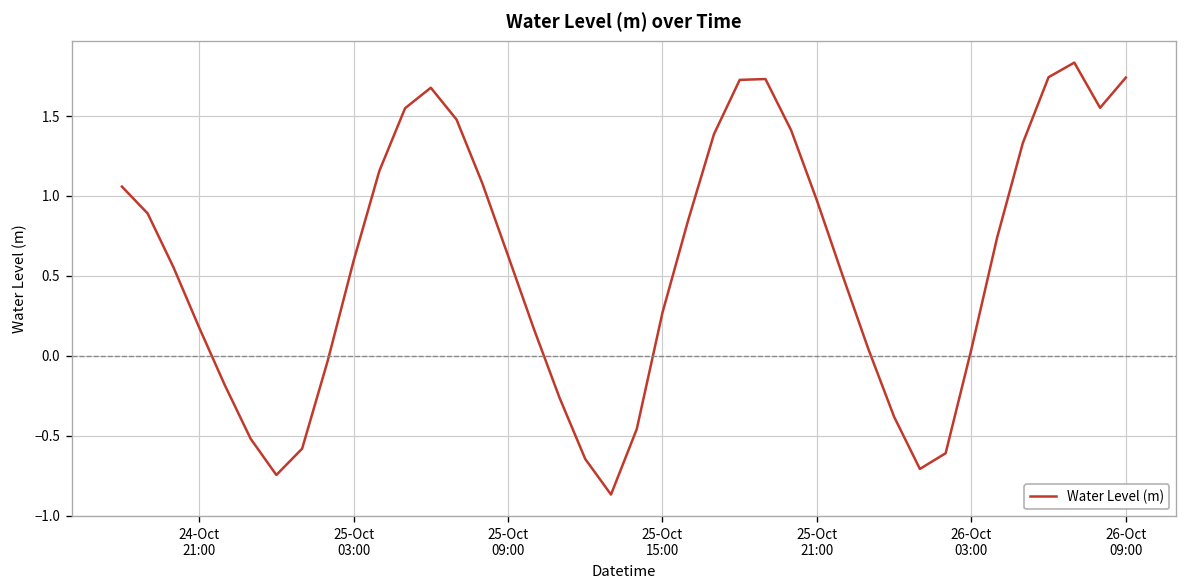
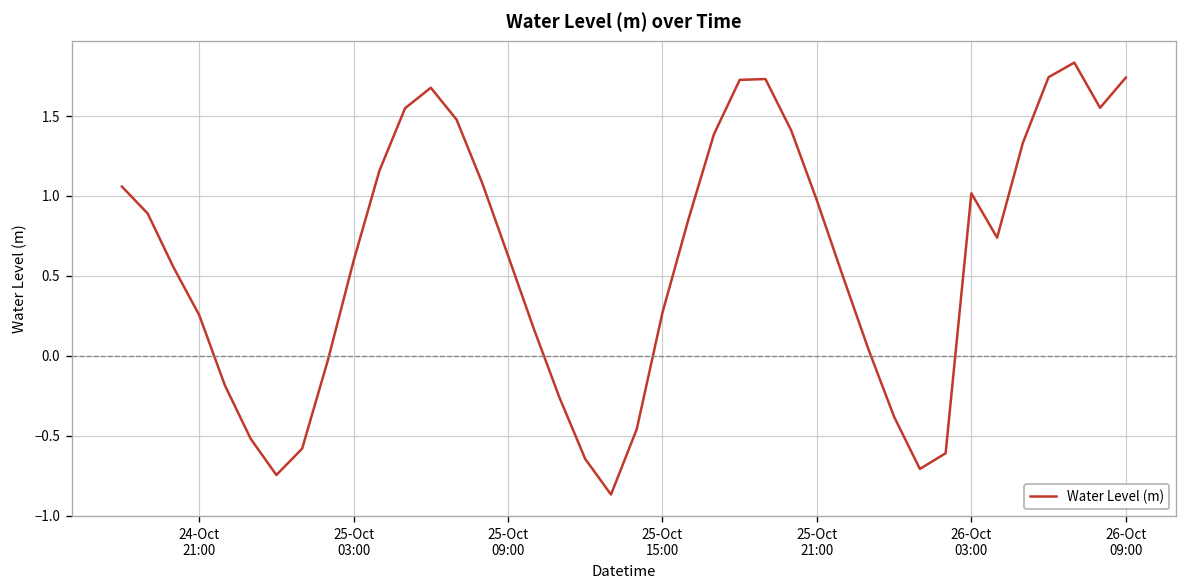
24-Oct 21:00: 0.18 -> 0.26
26-Oct 03:00: 0.04 -> 1.02
